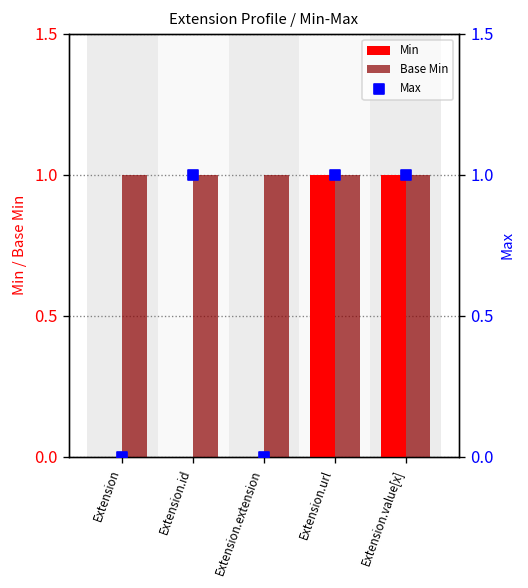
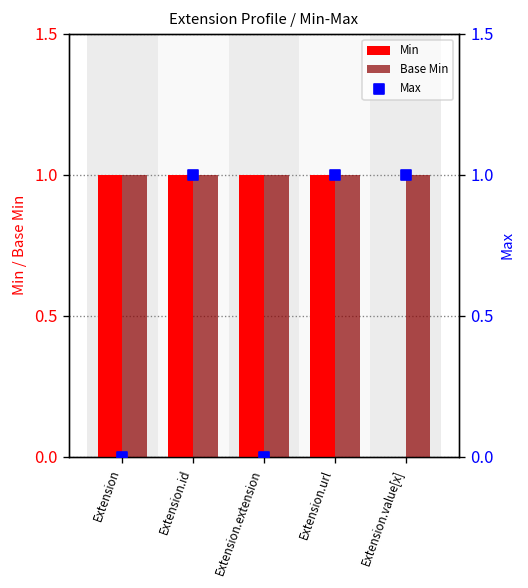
Min, Extension: 0 -> 1
Min, Extension.id: 0 -> 1
Min, Extension.extension: 0 -> 1
Min, Extension.value[x]: 1 -> 0
